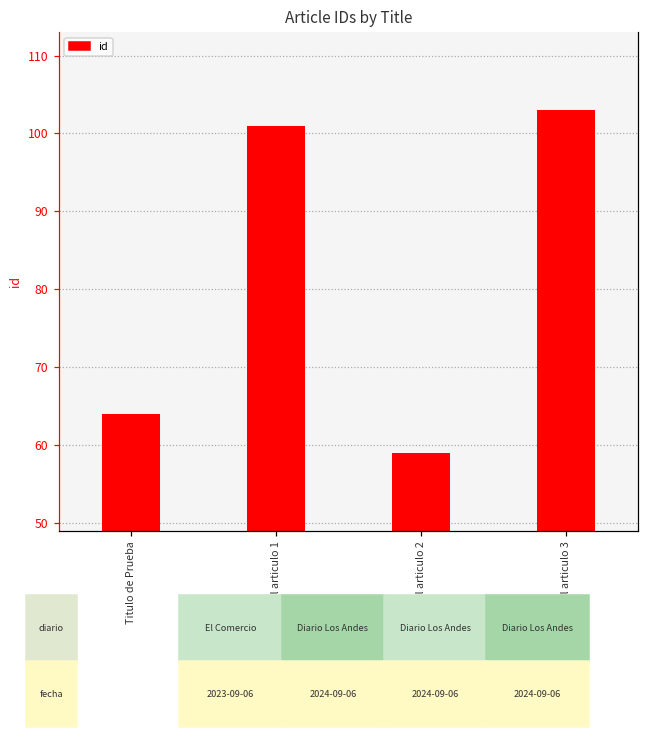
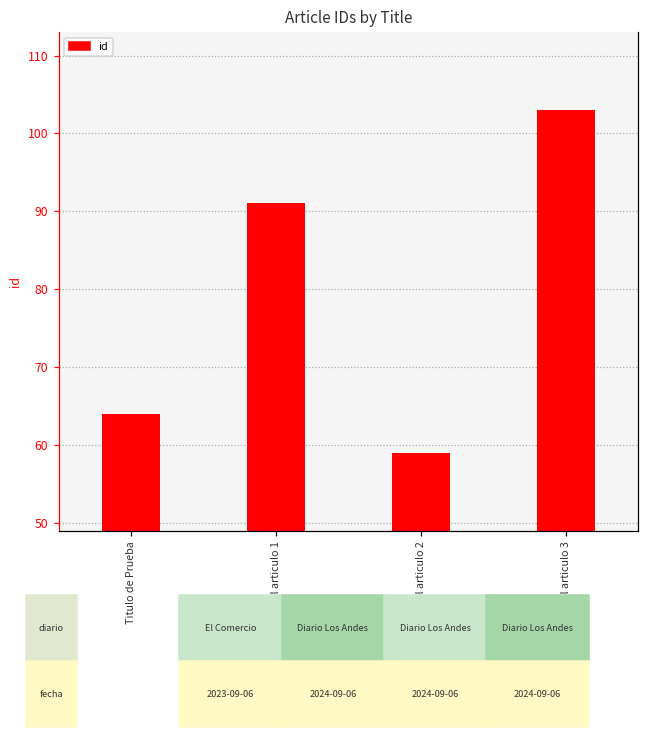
Titulo del articulo 1: 101 -> 91
